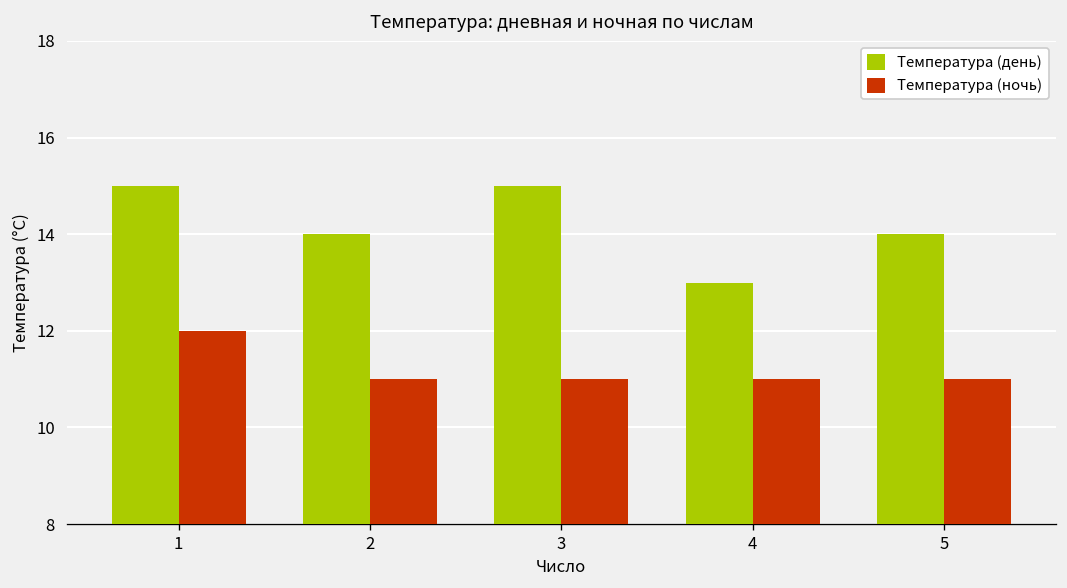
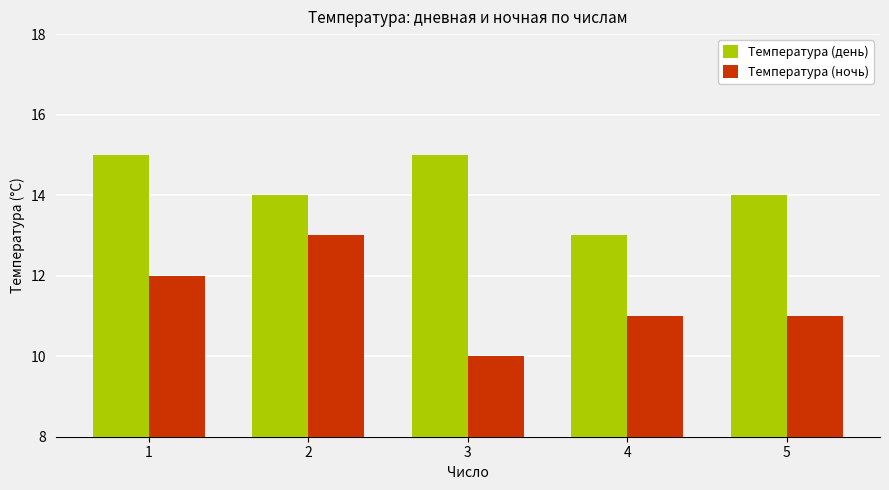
Температура (ночь), 2: 11 -> 13
Температура (ночь), 3: 11 -> 10
